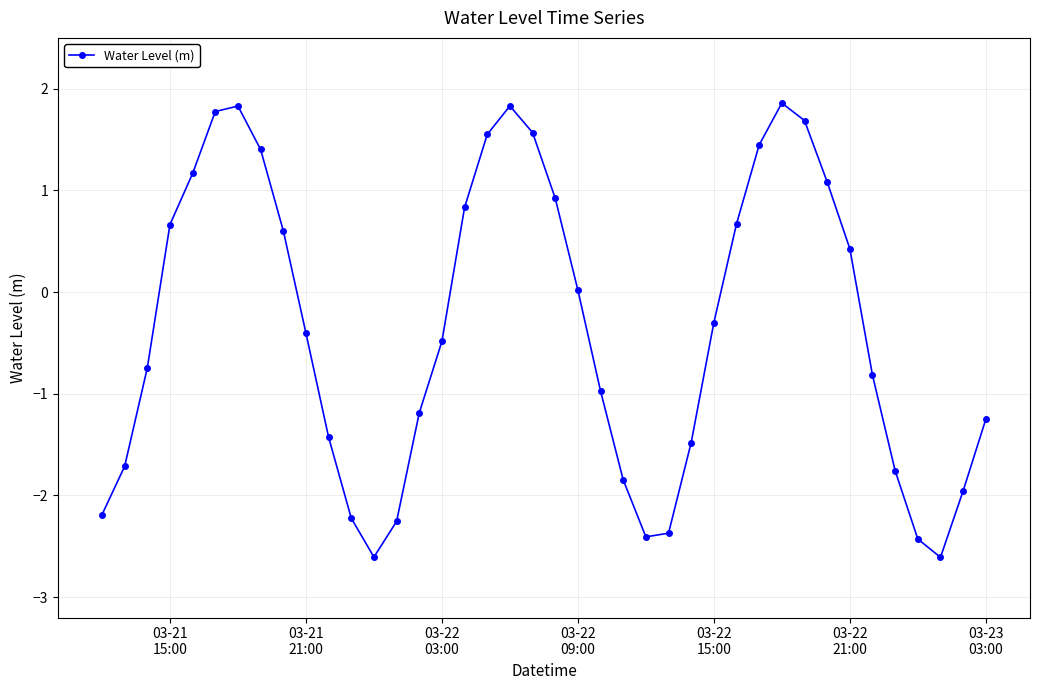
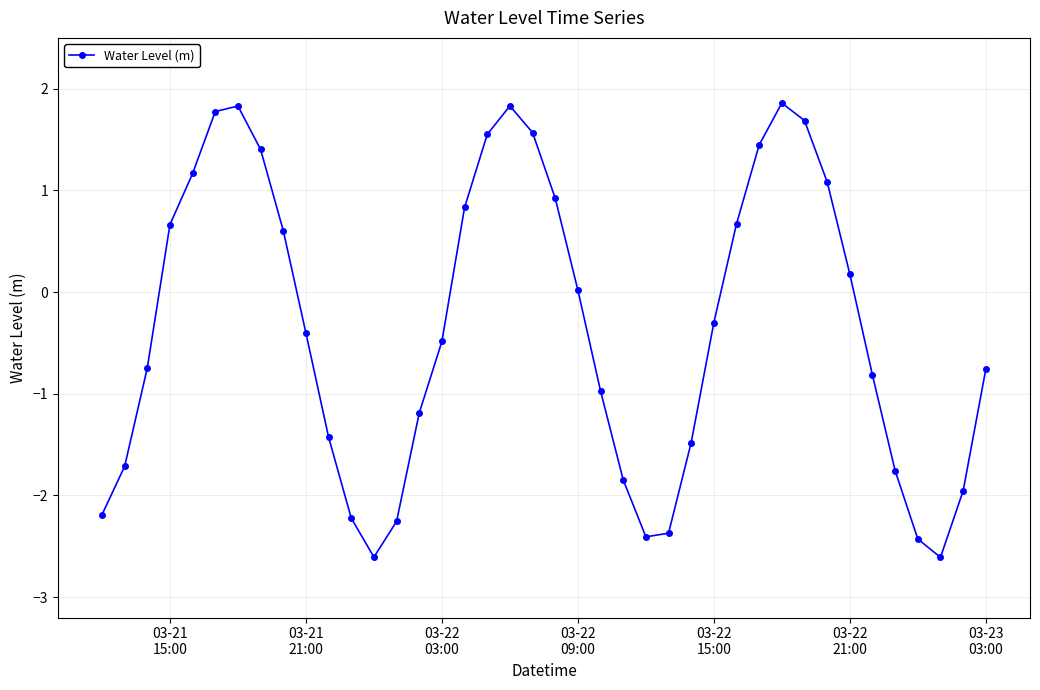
03-22 21:00: 0.43 -> 0.18
03-23 03:00: -1.25 -> -0.76
